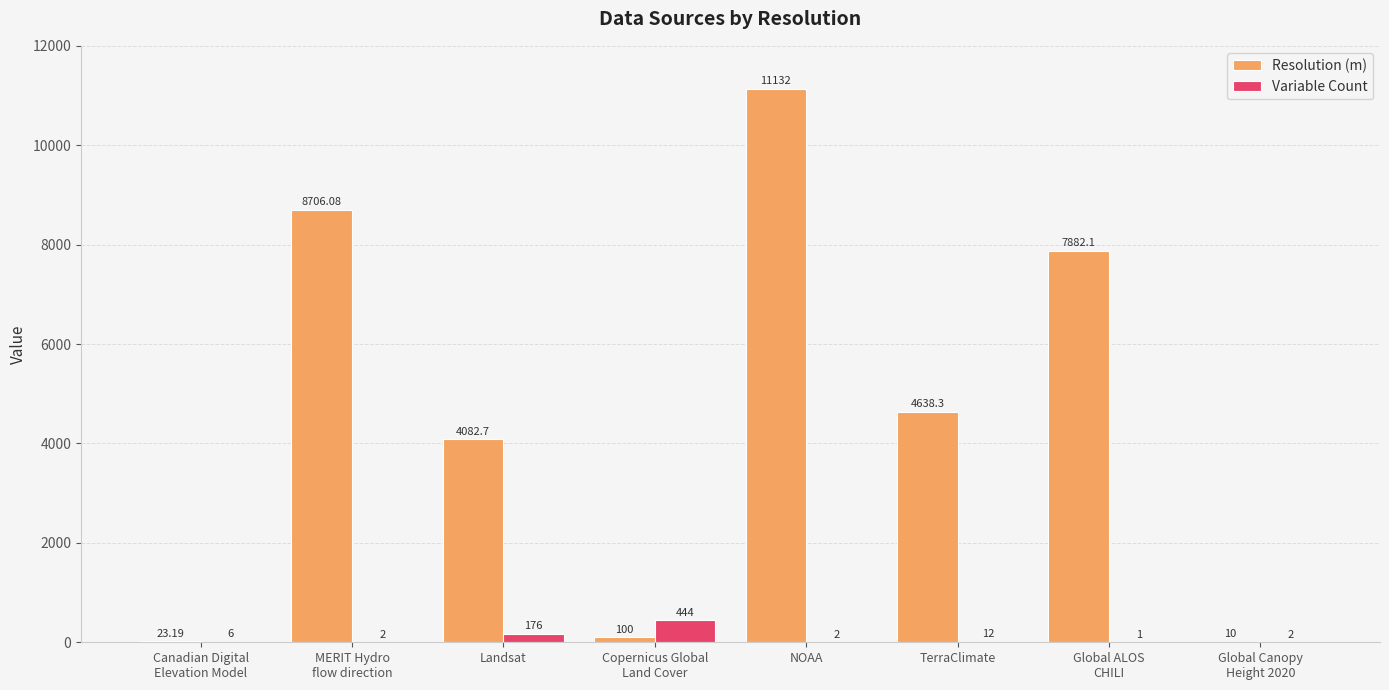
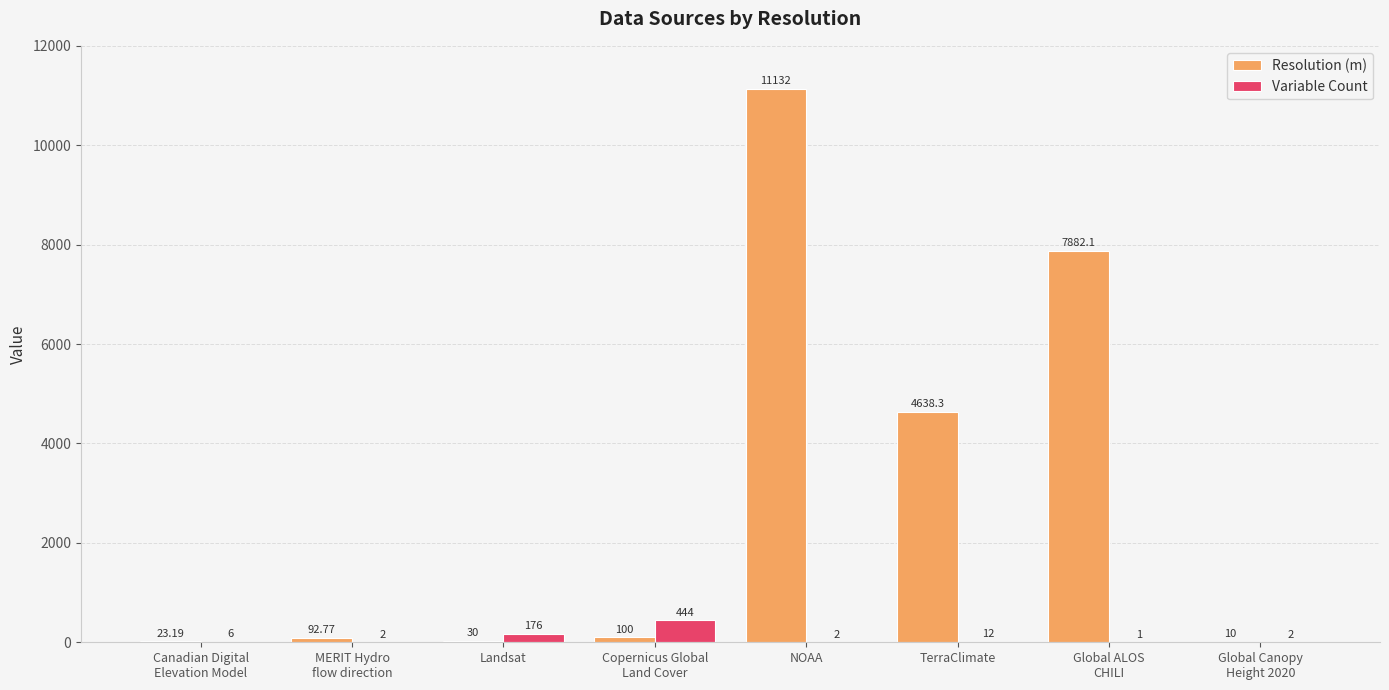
Resolution (m), MERIT Hydro flow direction: 8706.08 -> 92.77
Resolution (m), Landsat: 4082.7 -> 30
